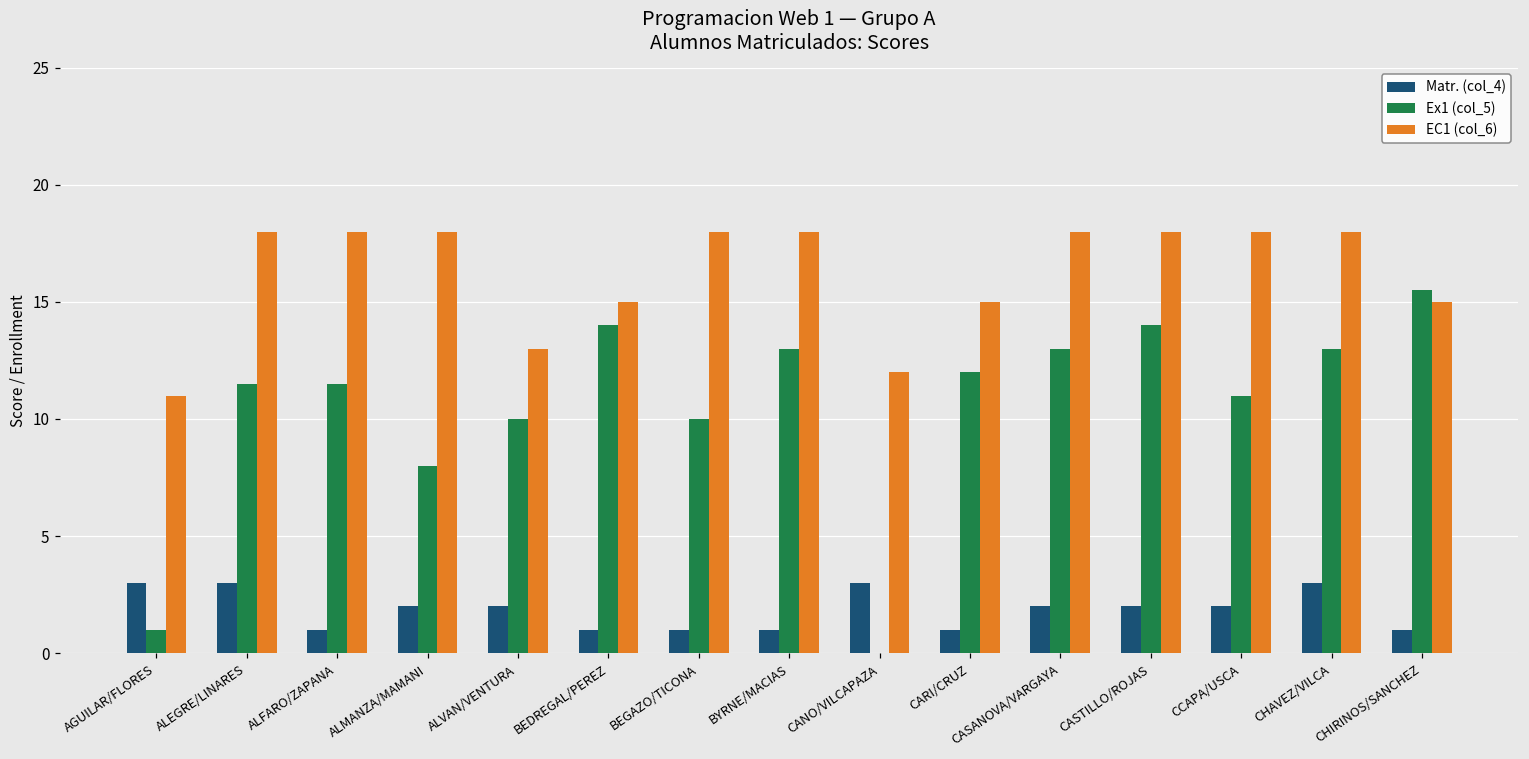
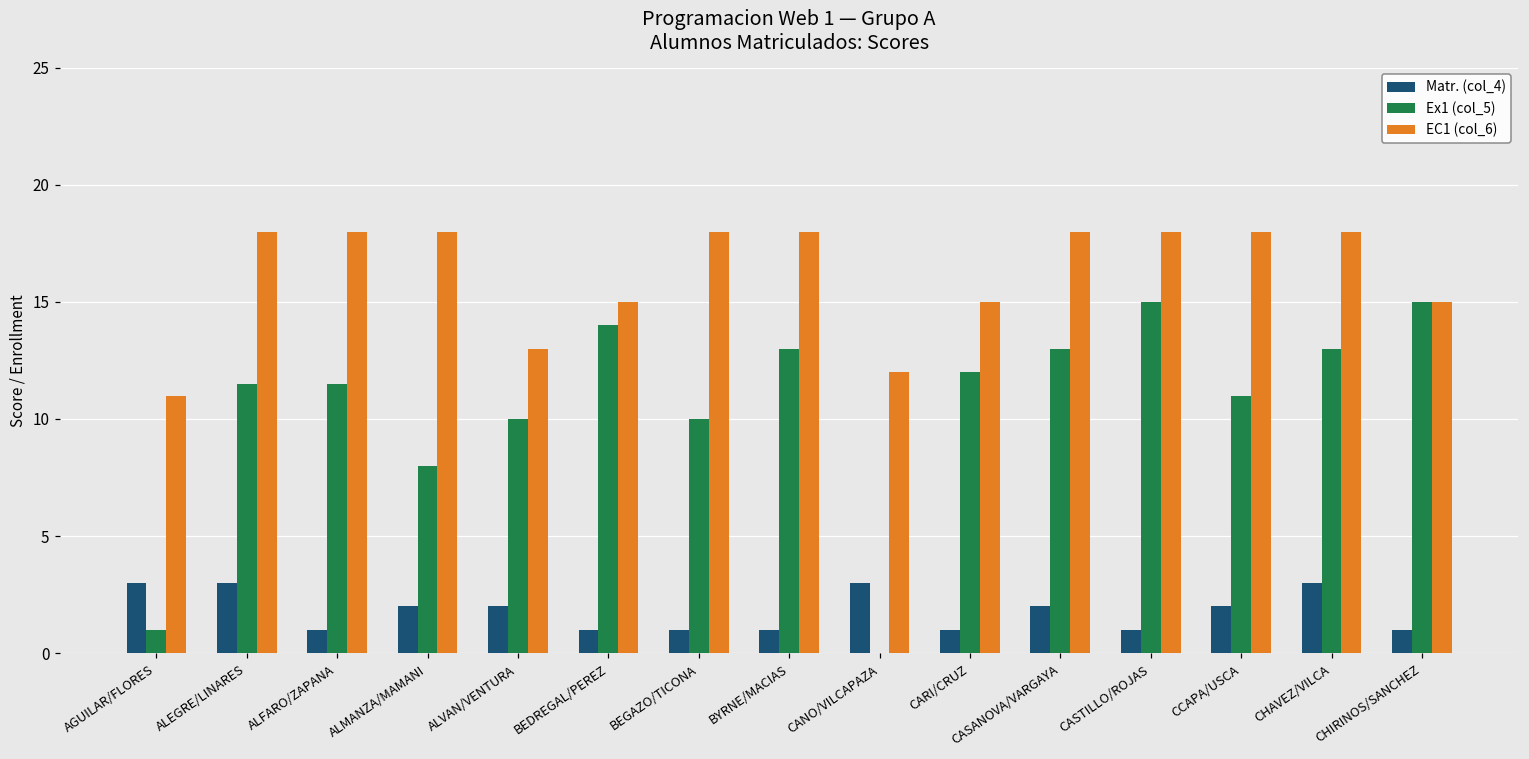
Matr. (col_4), CASTILLO/ROJAS: 2 -> 1
Ex1 (col_5), CASTILLO/ROJAS: 14 -> 15
Ex1 (col_5), CHIRINOS/SANCHEZ: 15.5 -> 15.0
